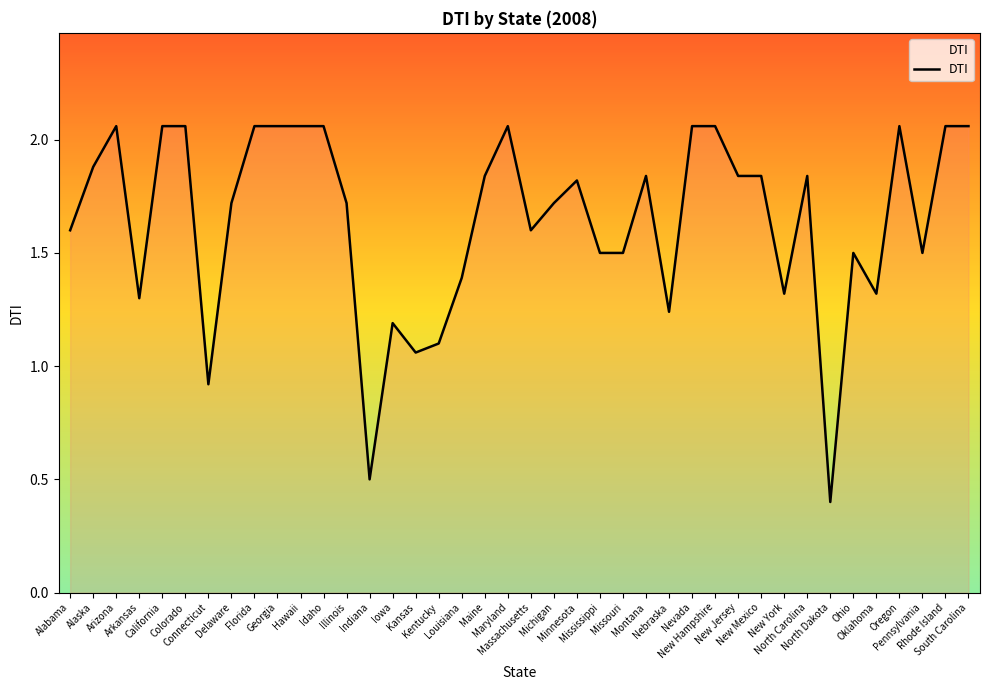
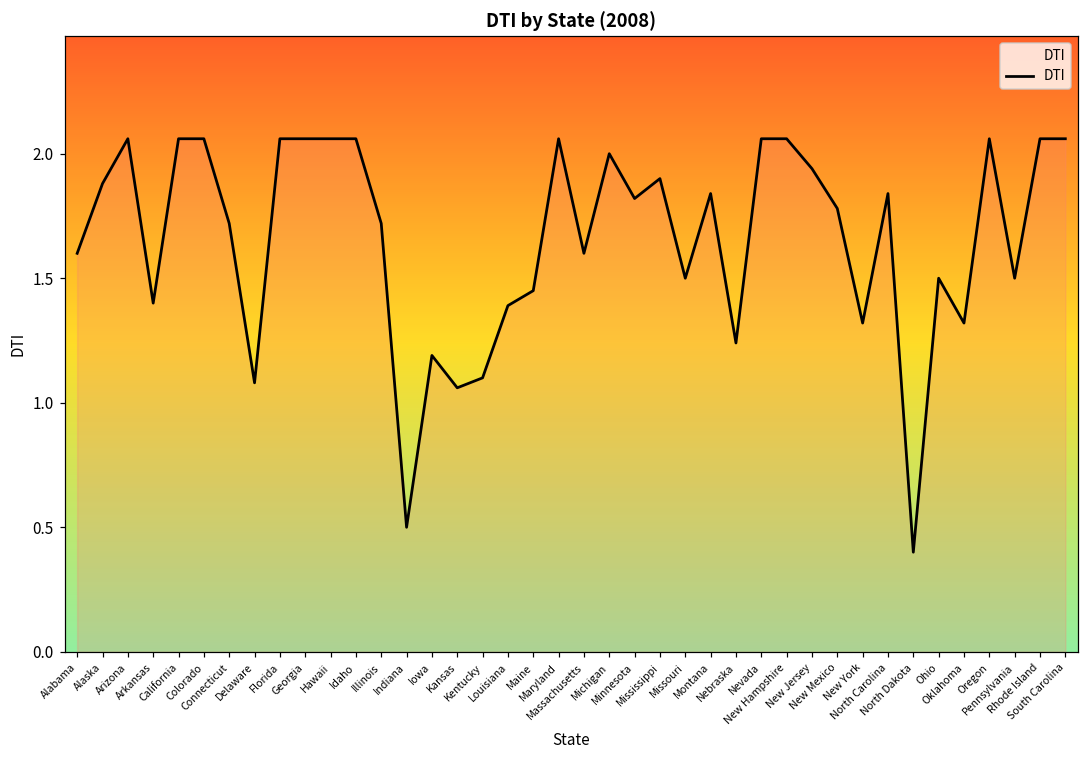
Arkansas: 1.3 -> 1.4
Connecticut: 0.92 -> 1.72
Delaware: 1.72 -> 1.08
Maine: 1.84 -> 1.45
Michigan: 1.72 -> 2.00
Mississippi: 1.5 -> 1.9
New Jersey: 1.84 -> 1.94
New Mexico: 1.84 -> 1.78
